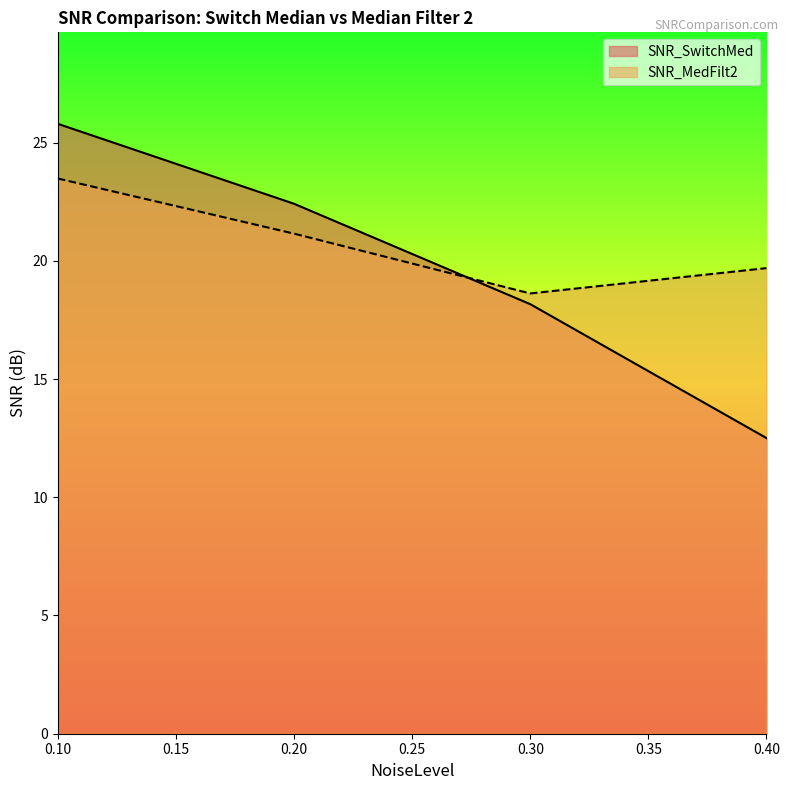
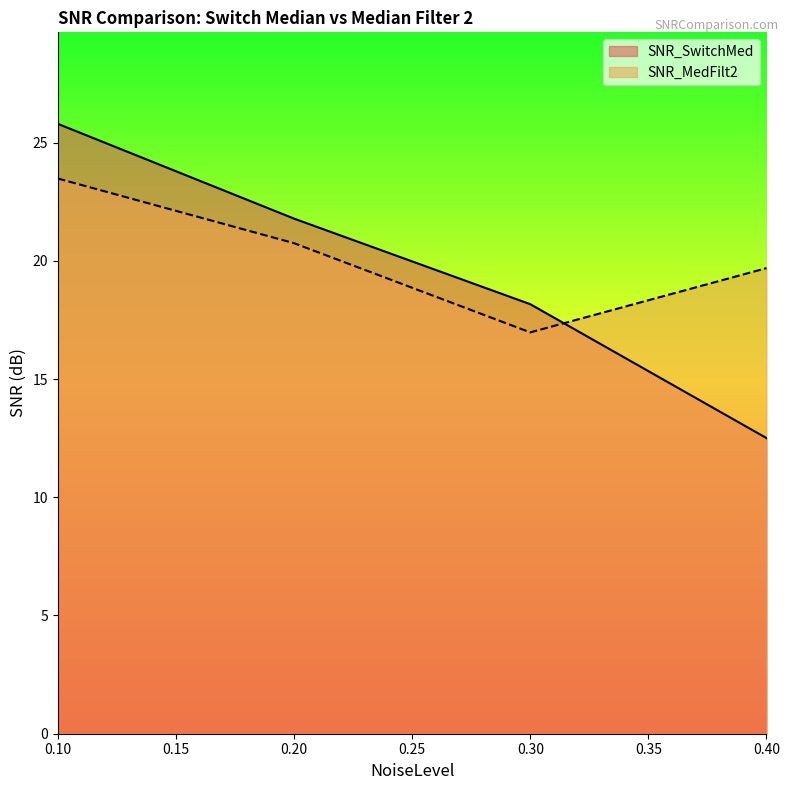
SNR_SwitchMed, 0.20: 22.4 -> 21.8
SNR_MedFilt2, 0.20: 21.1 -> 20.7
SNR_MedFilt2, 0.30: 18.6 -> 17.0
